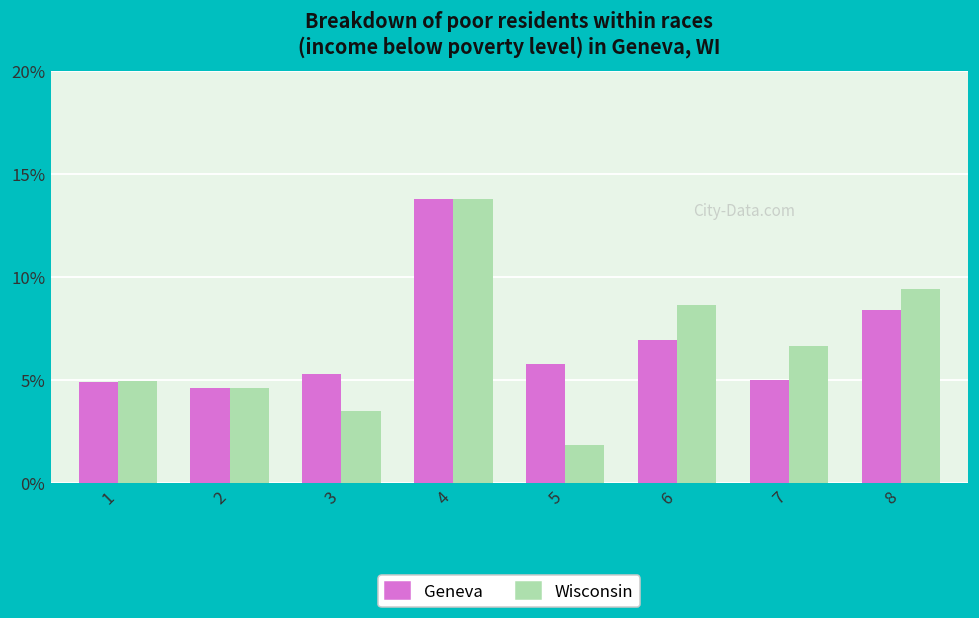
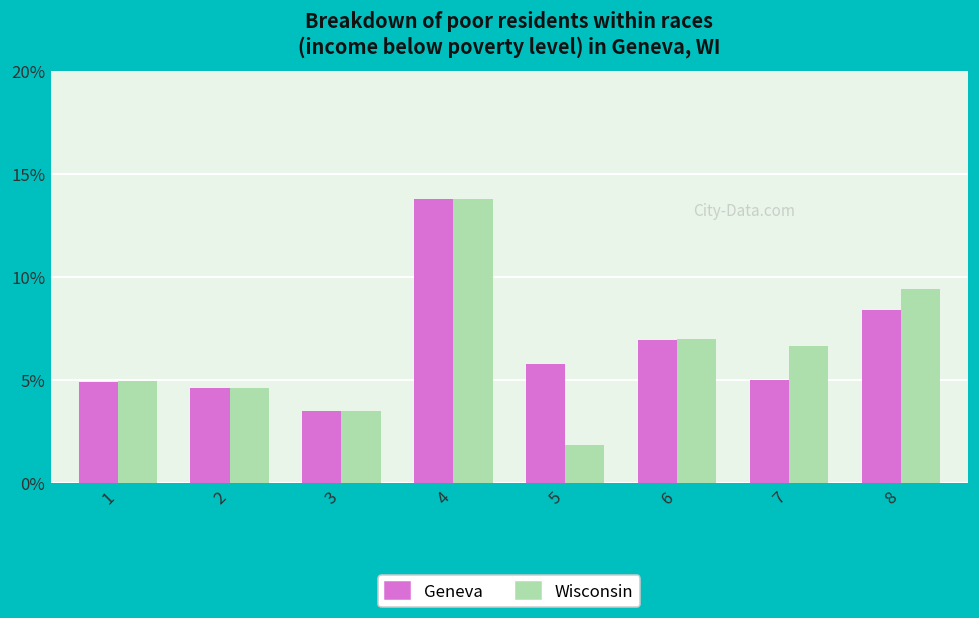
Geneva, 3: 5.3% -> 3.5%
Wisconsin, 6: 8.7% -> 7.0%
